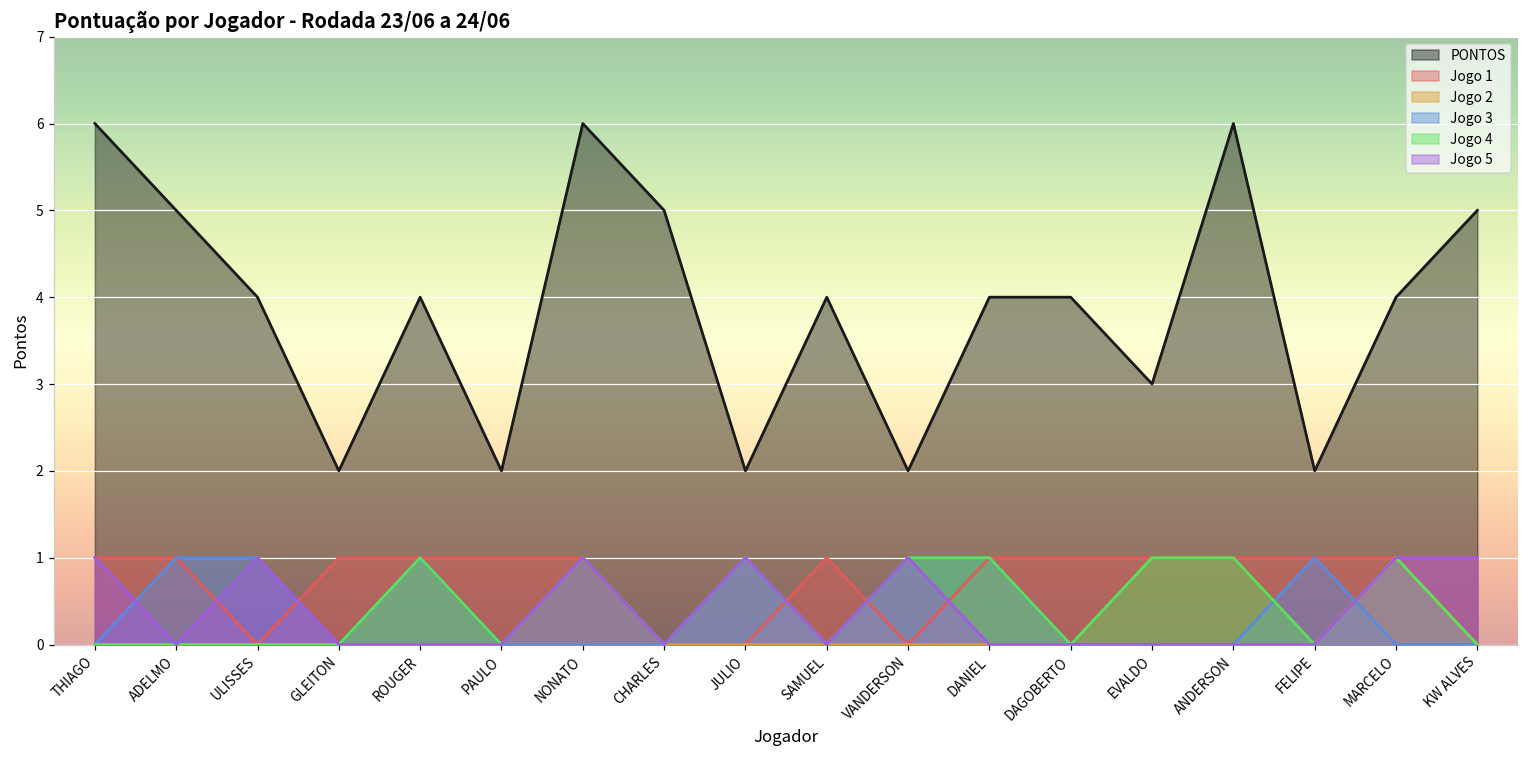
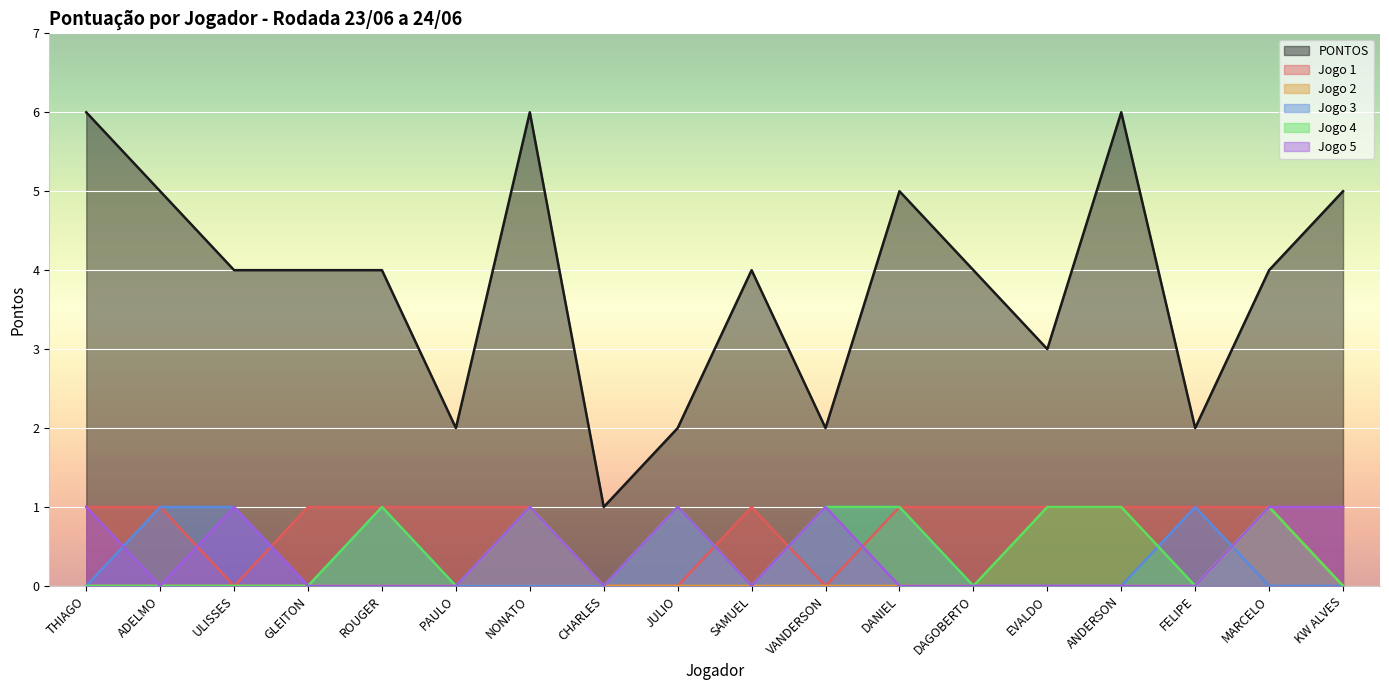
PONTOS, GLEITON: 2 -> 4
PONTOS, CHARLES: 5 -> 1
PONTOS, DANIEL: 4 -> 5
